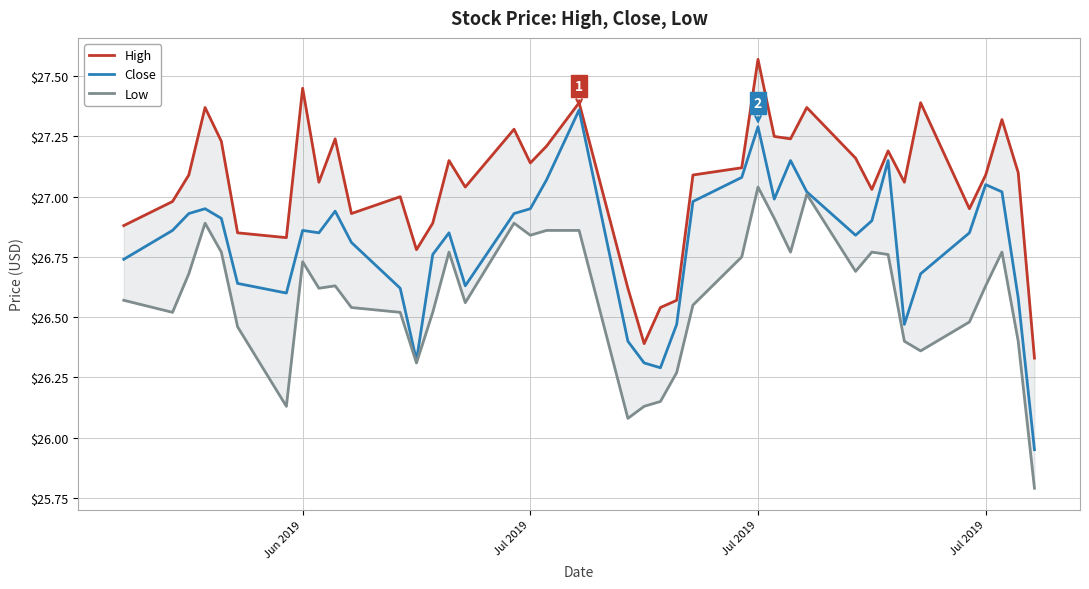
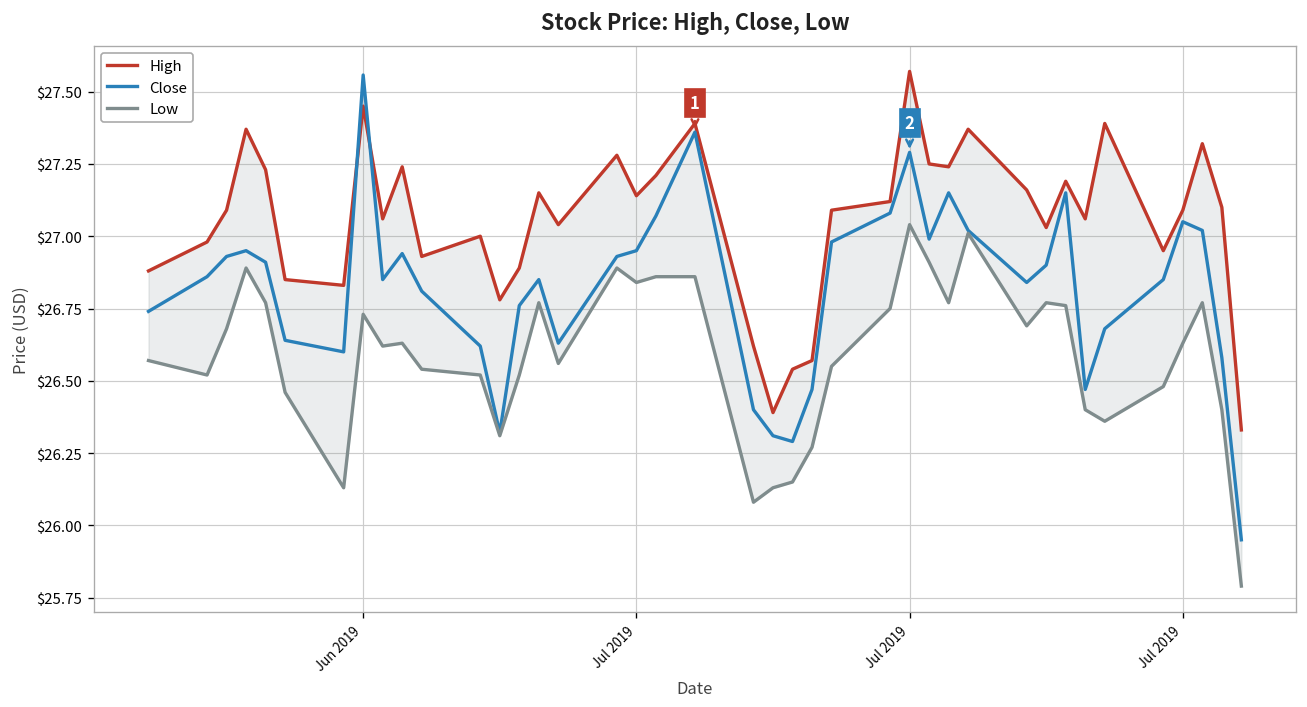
Close, Jun 2019: $26.86 -> $27.56
